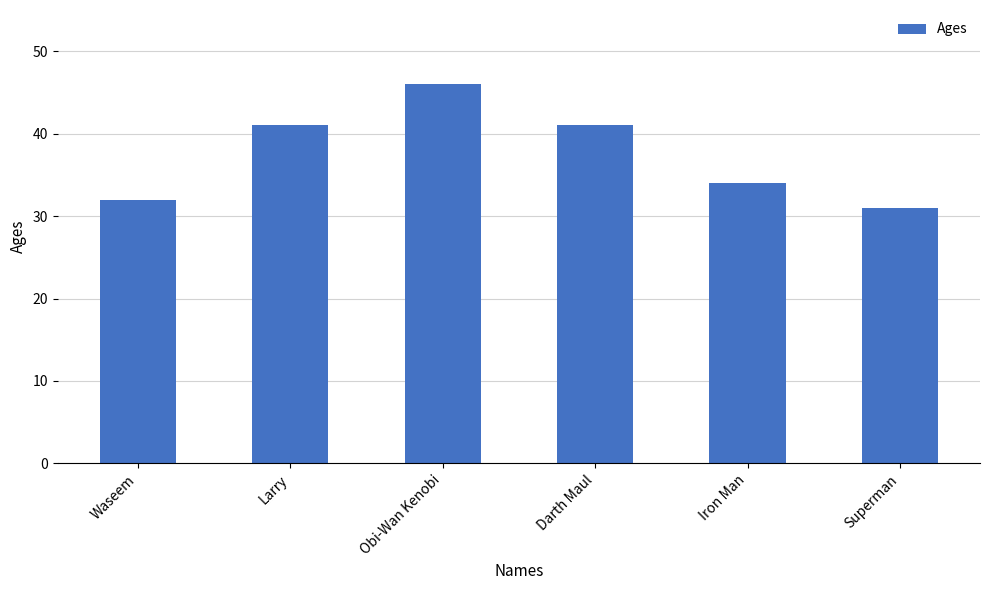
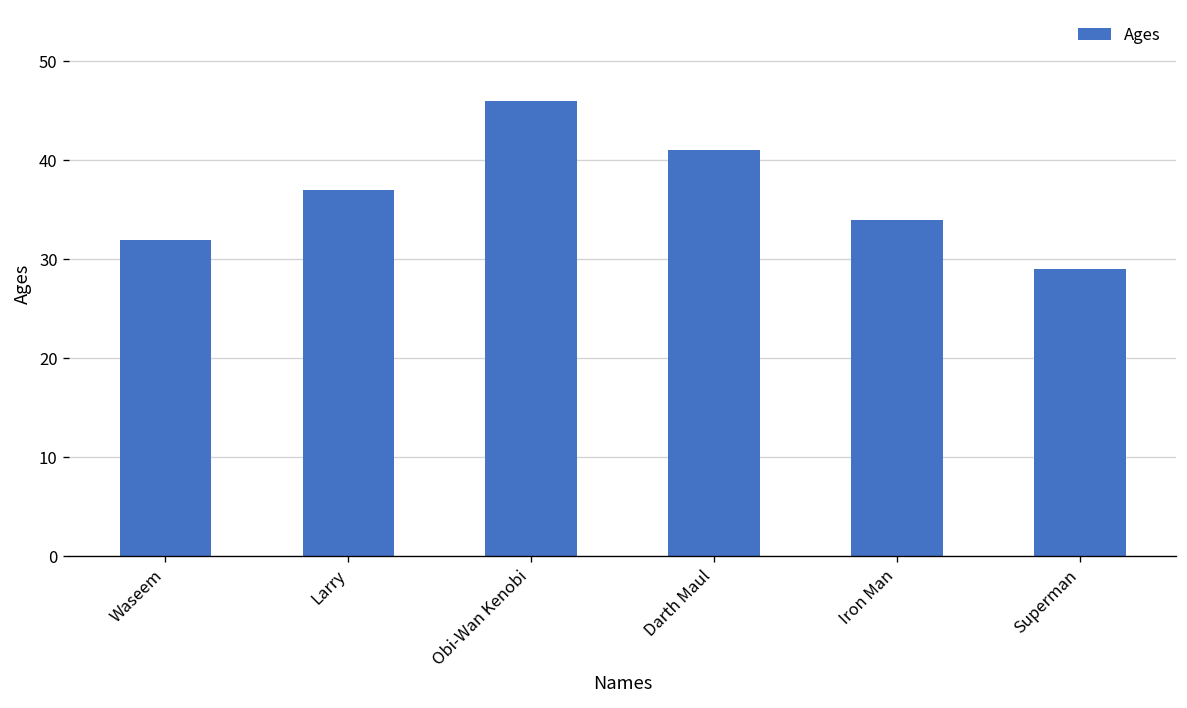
Larry: 41 -> 37
Superman: 31 -> 29
